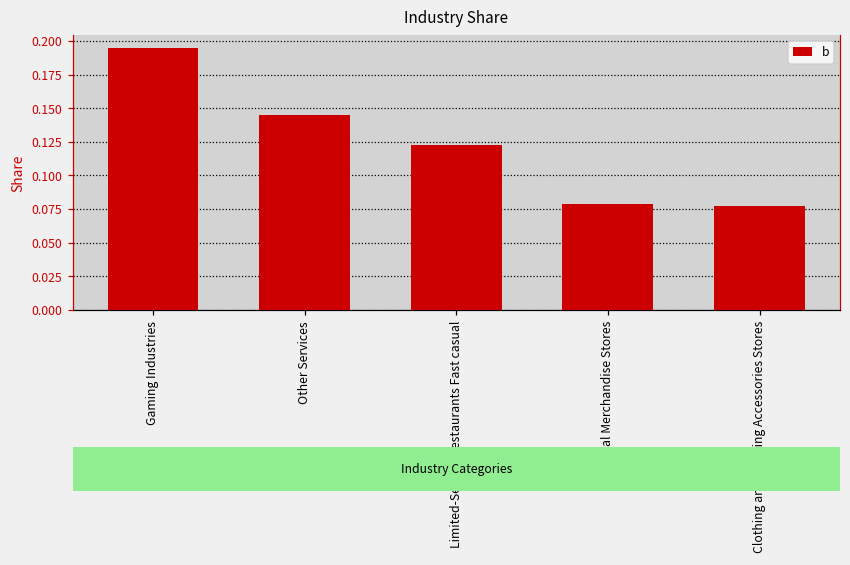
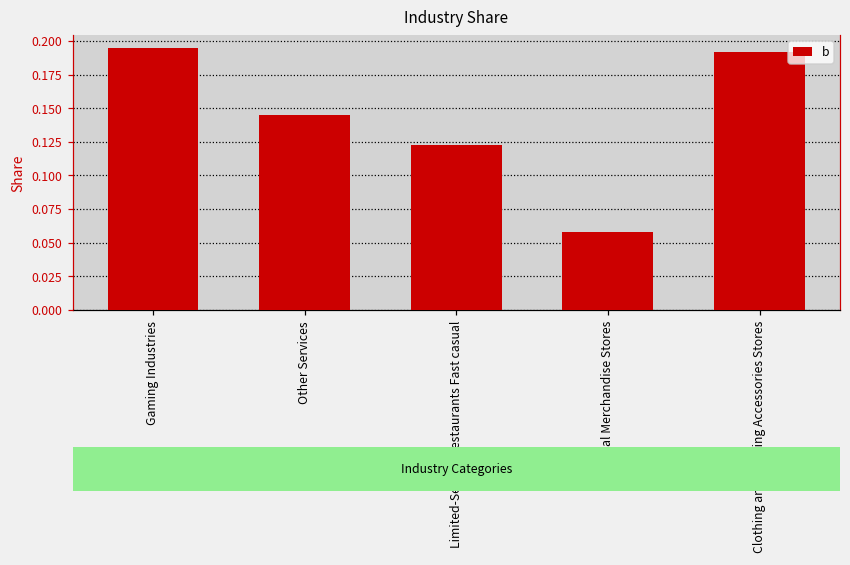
General Merchandise Stores: 0.079 -> 0.058
Clothing and Clothing Accessories Stores: 0.078 -> 0.191
